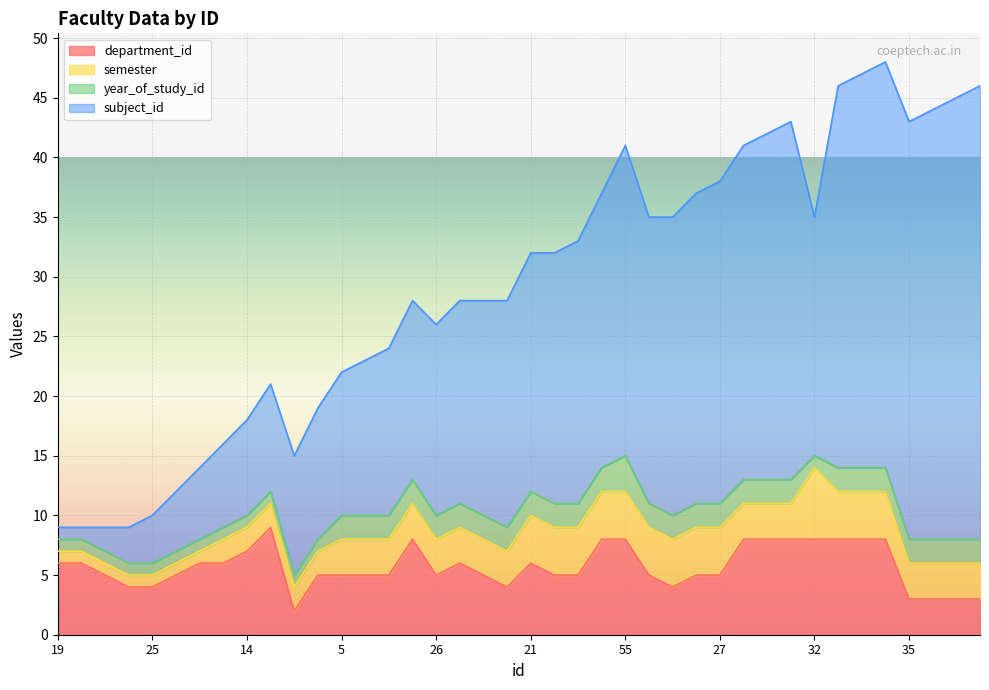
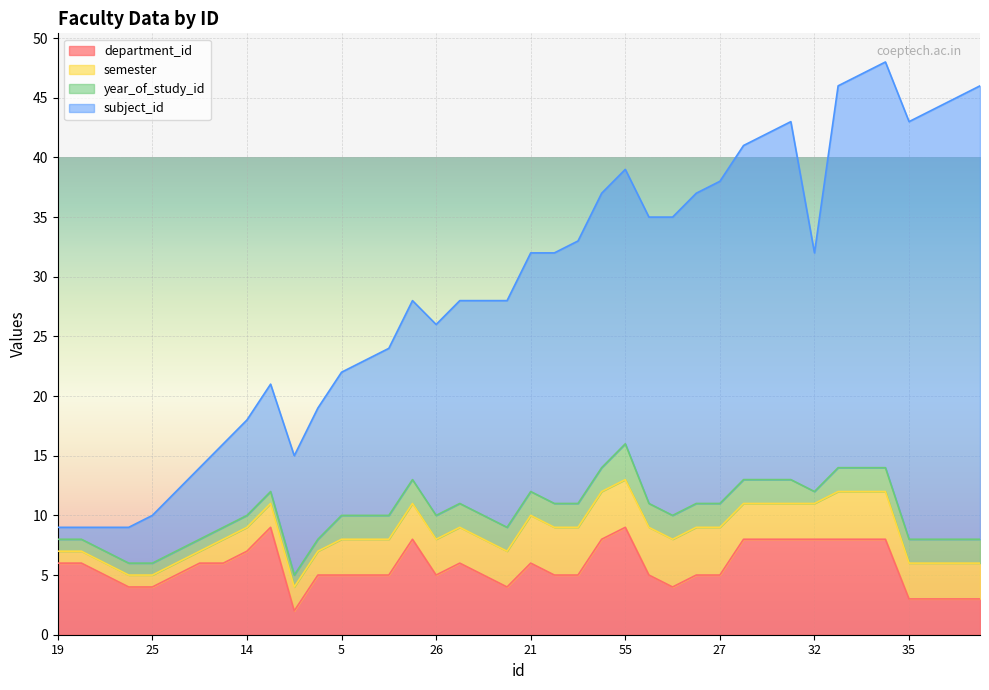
department_id, 55: 8 -> 9
subject_id, 55: 26 -> 23
semester, 32: 6 -> 3
